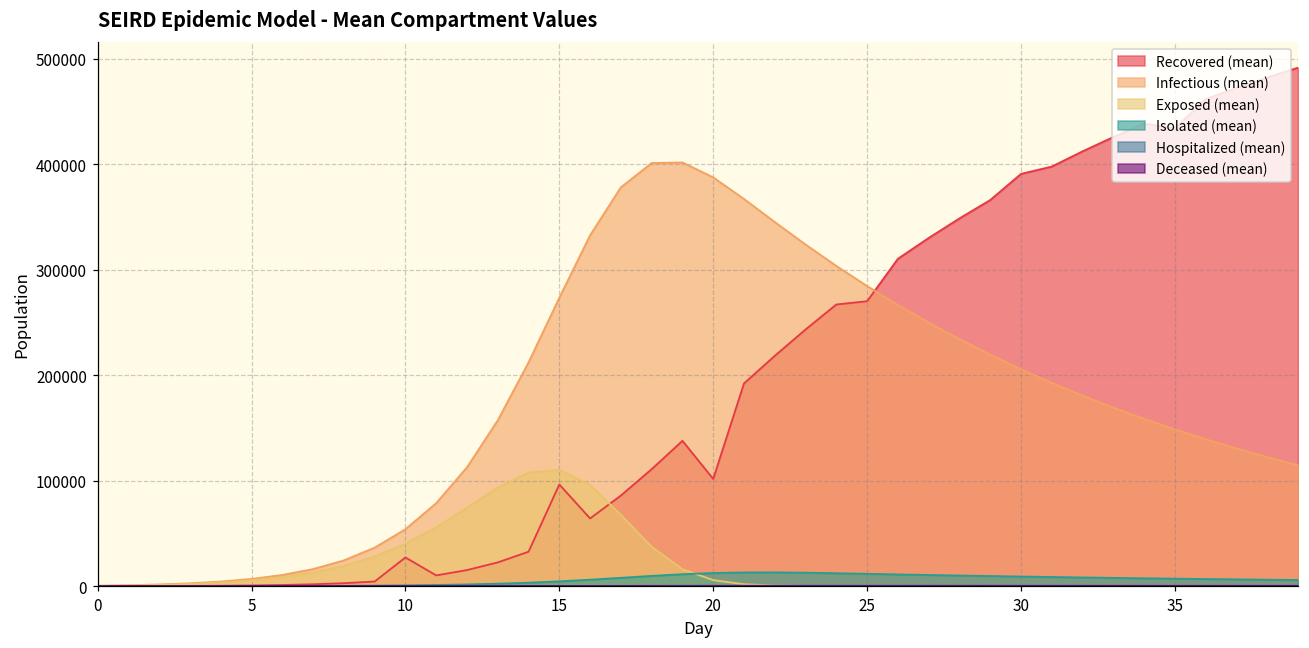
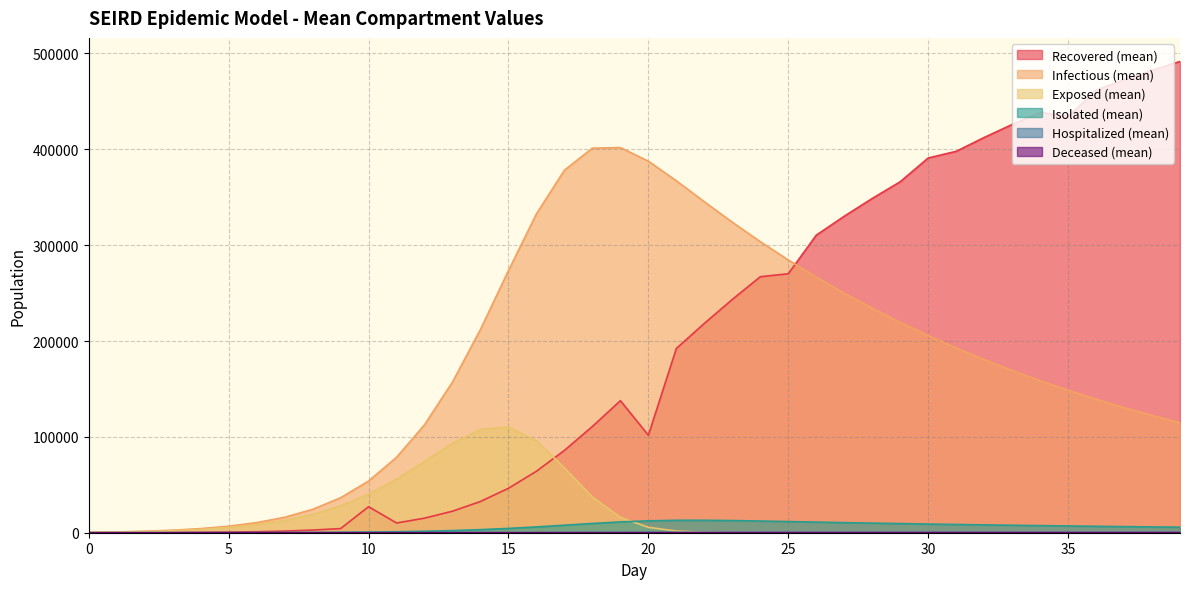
Recovered (mean), 15: 100000 -> 50000
